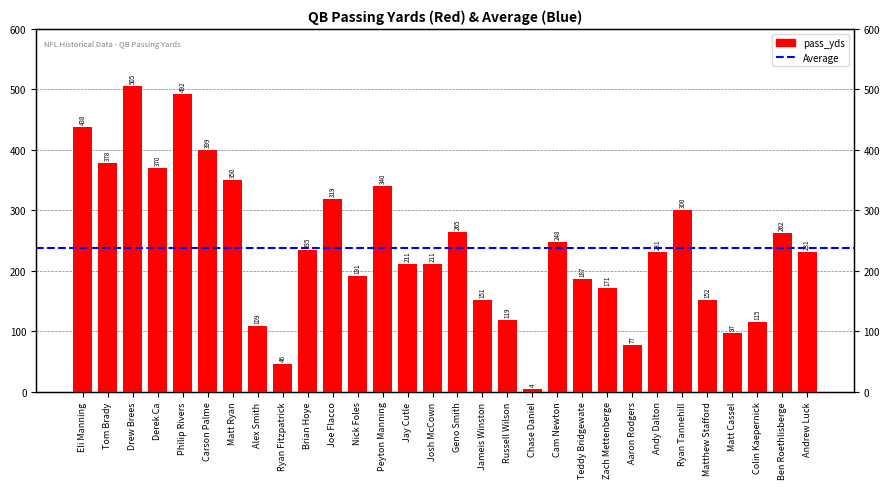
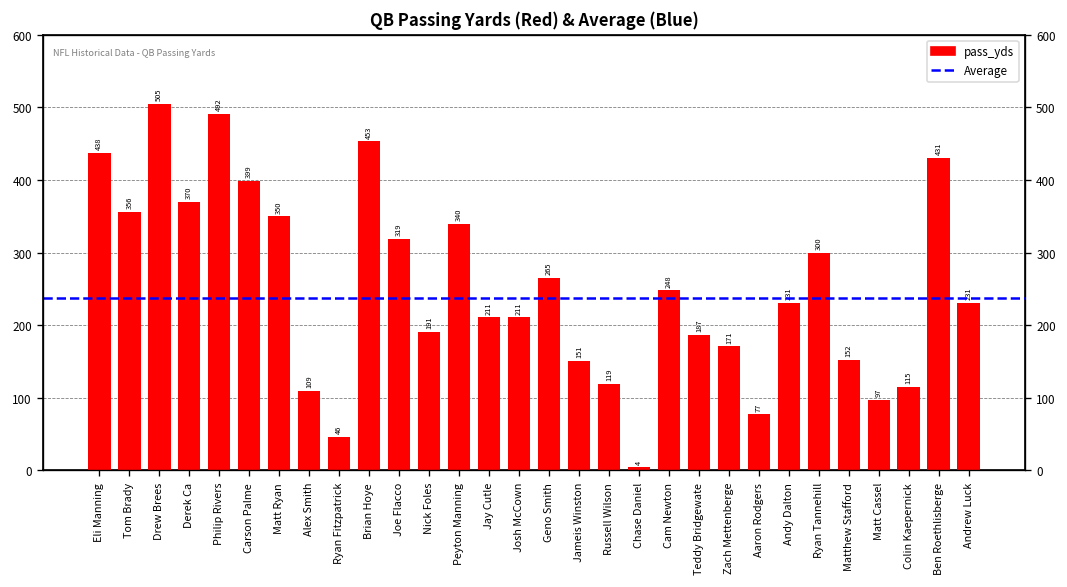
Tom Brady: 378 -> 356
Brian Hoye: 235 -> 453
Ben Roethlisberge: 262 -> 431
